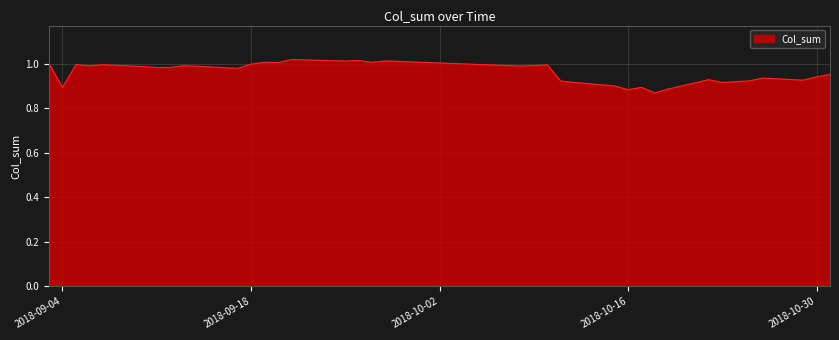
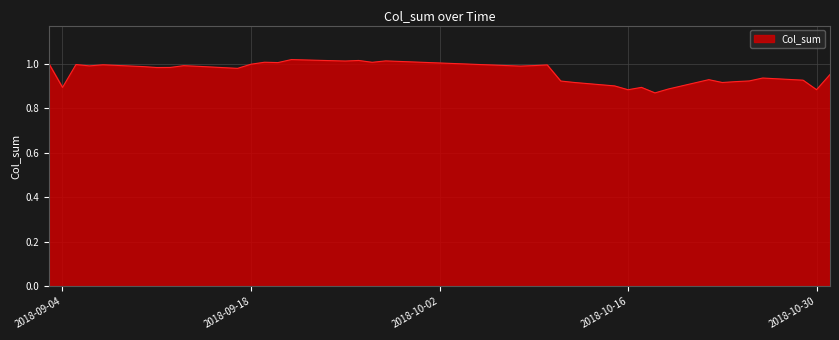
2018-10-30: 0.94 -> 0.88
